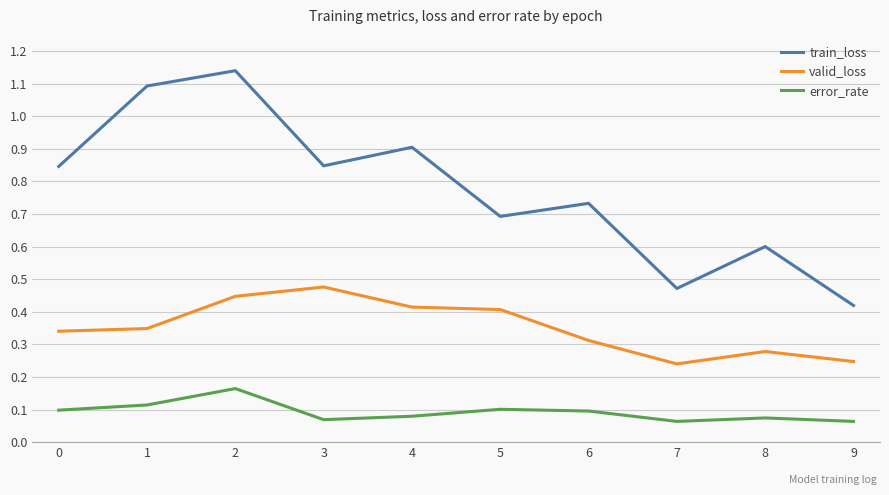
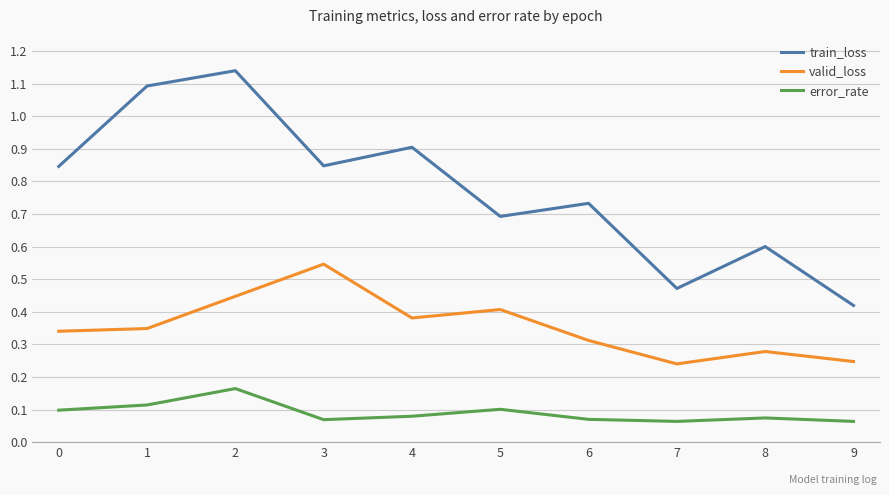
valid_loss, 3: 0.48 -> 0.55
valid_loss, 4: 0.41 -> 0.38
error_rate, 6: 0.10 -> 0.07
